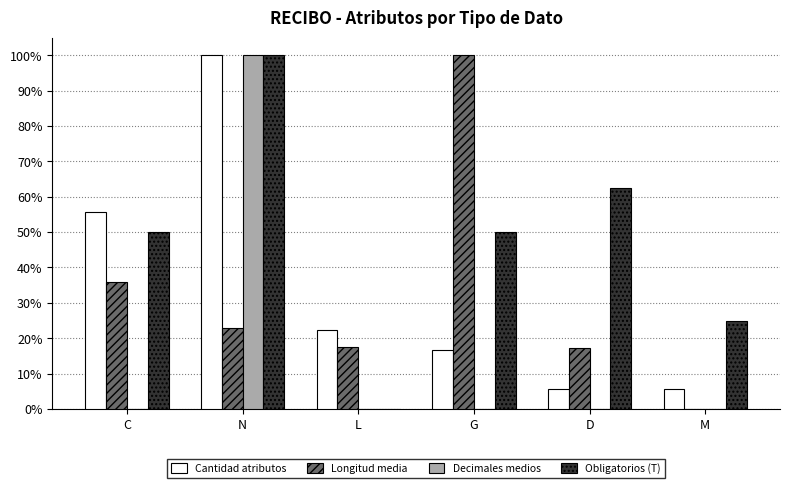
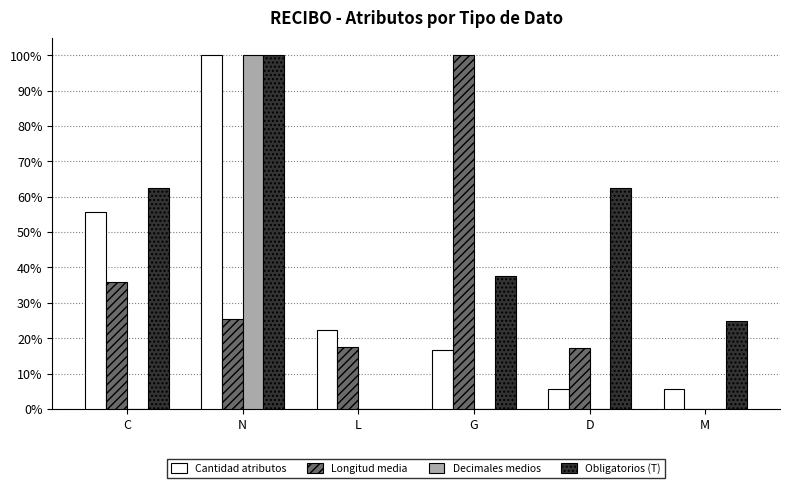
Obligatorios (T), C: 50% -> 63%
Longitud media, N: 23% -> 25%
Obligatorios (T), G: 50% -> 38%
